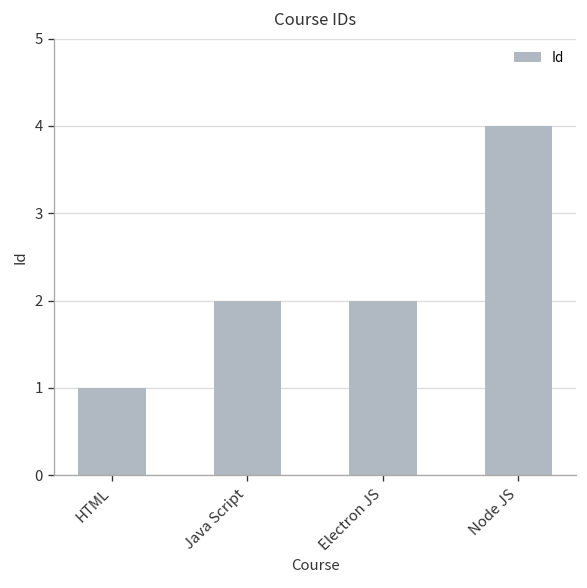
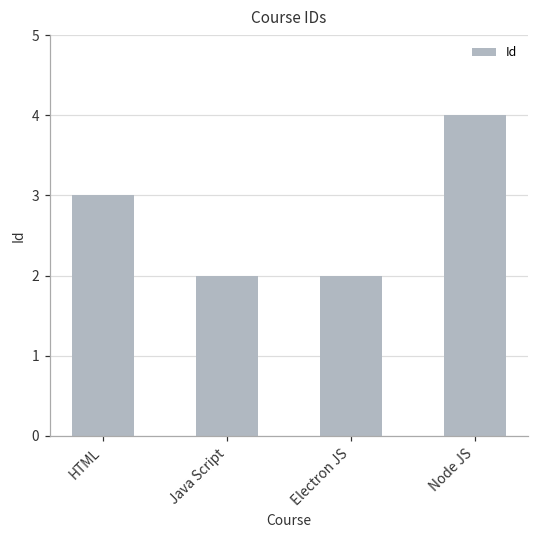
HTML: 1 -> 3
